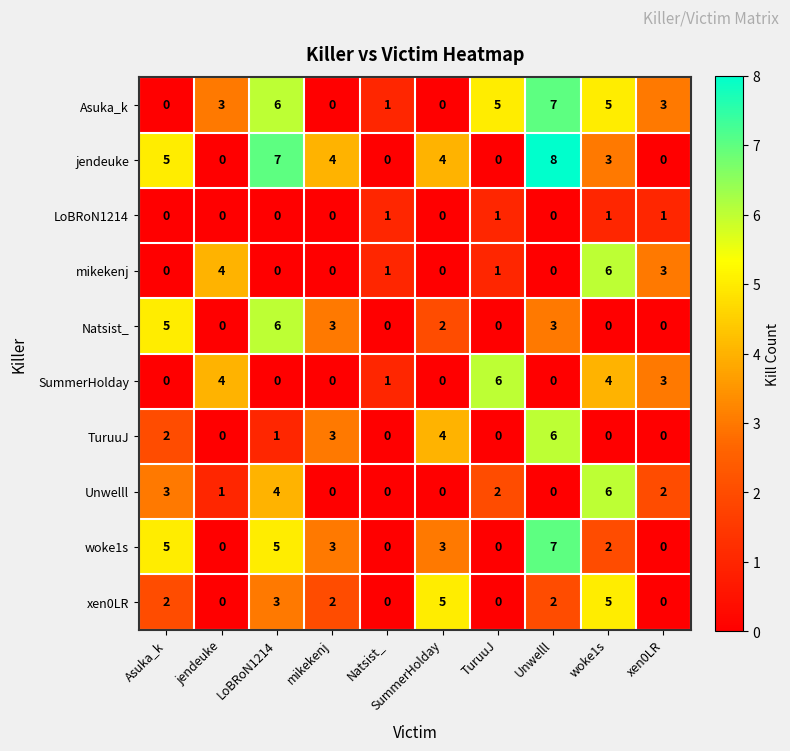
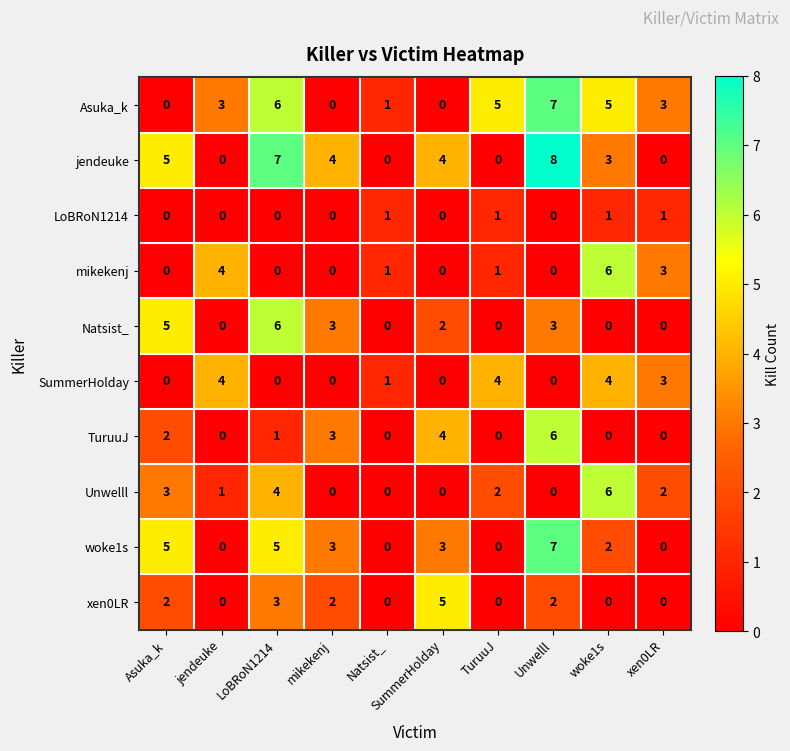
SummerHolday, TuruuJ: 6 -> 4
xen0LR, woke1s: 5 -> 0
